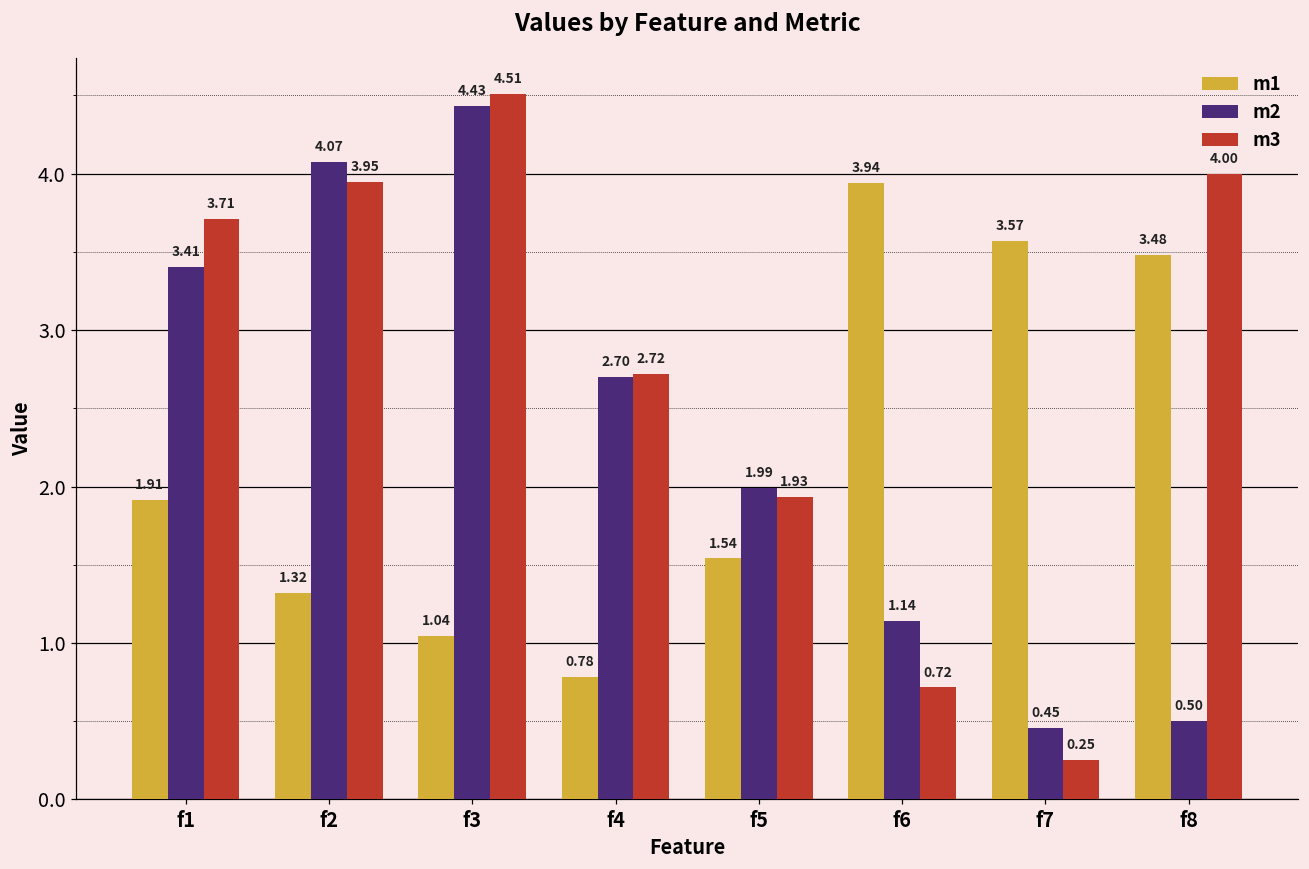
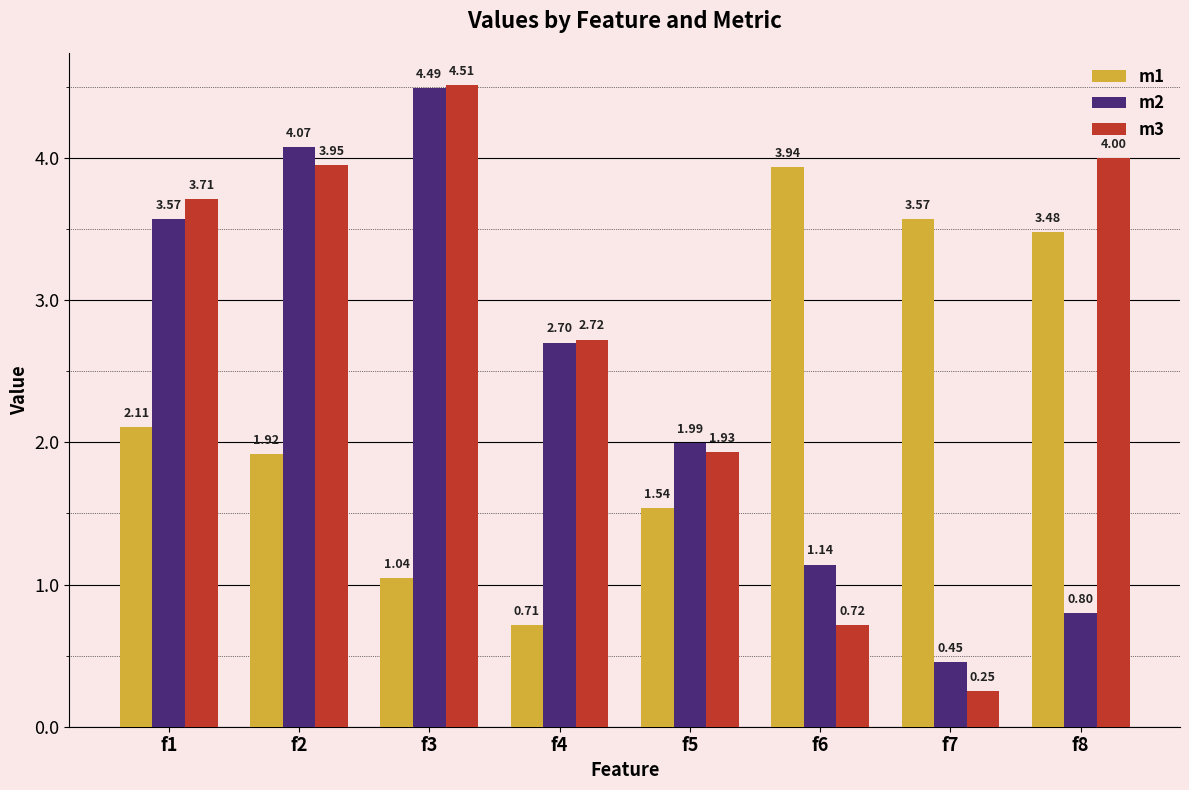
m1, f1: 1.91 -> 2.11
m2, f1: 3.41 -> 3.57
m1, f2: 1.32 -> 1.92
m2, f3: 4.43 -> 4.49
m1, f4: 0.78 -> 0.71
m2, f8: 0.50 -> 0.80
